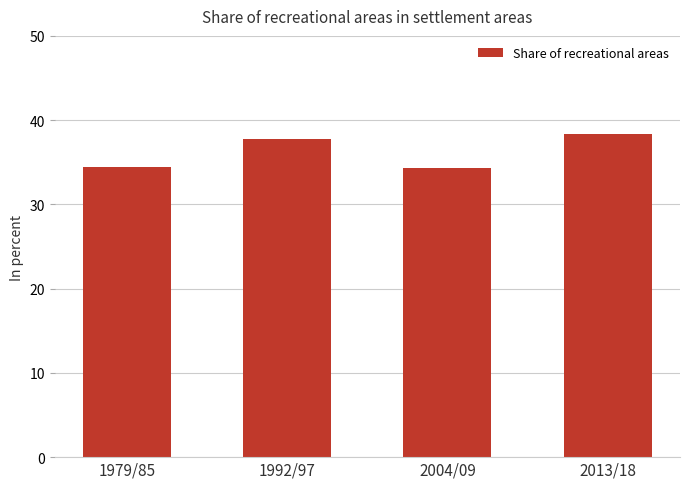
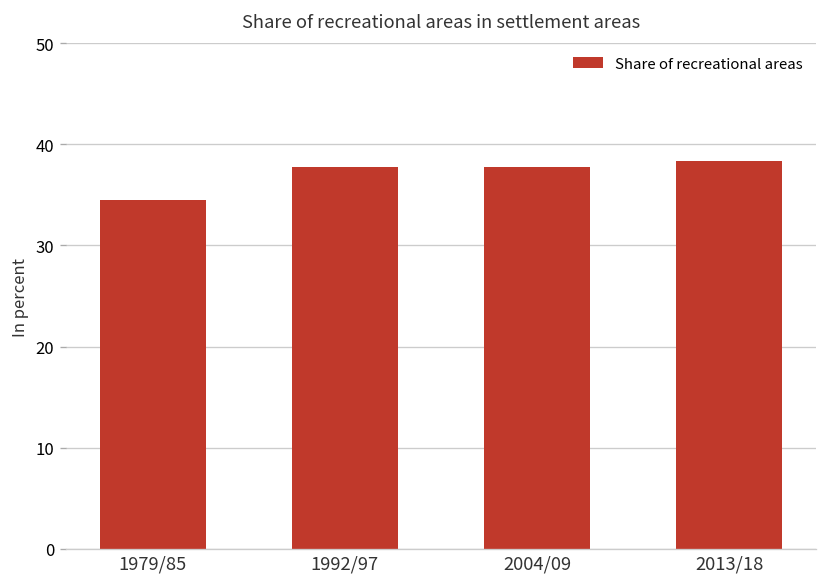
2004/09: 34 -> 38
